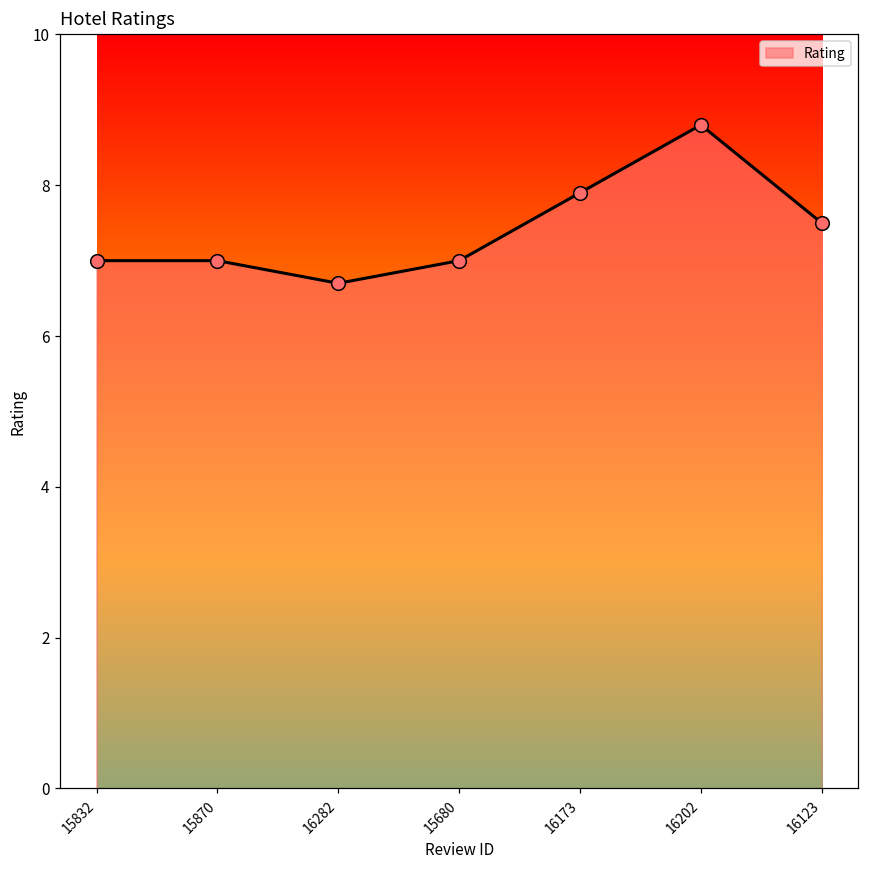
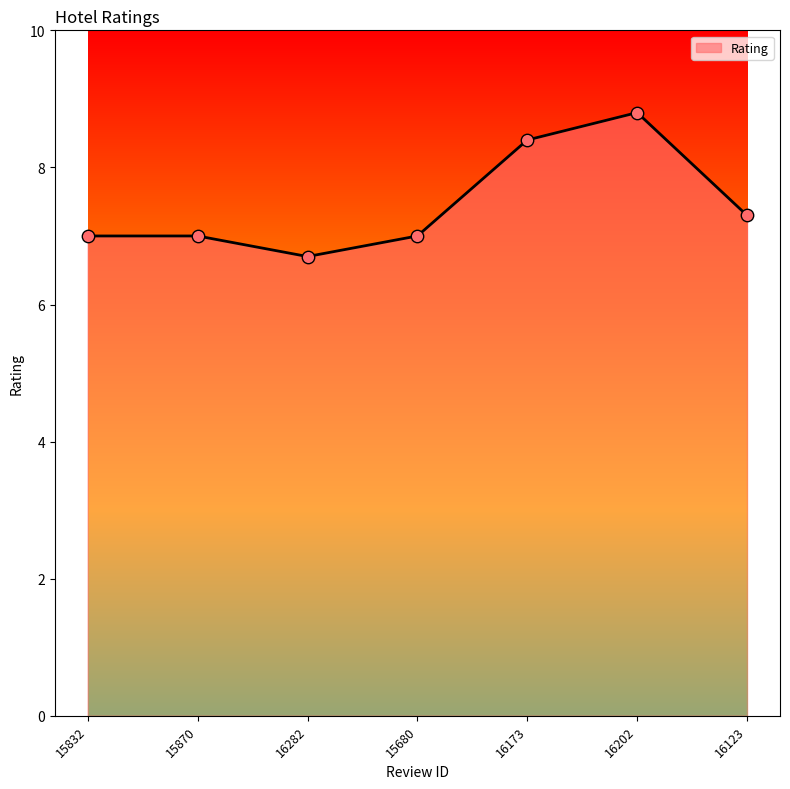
16173: 7.9 -> 8.4
16123: 7.5 -> 7.3
